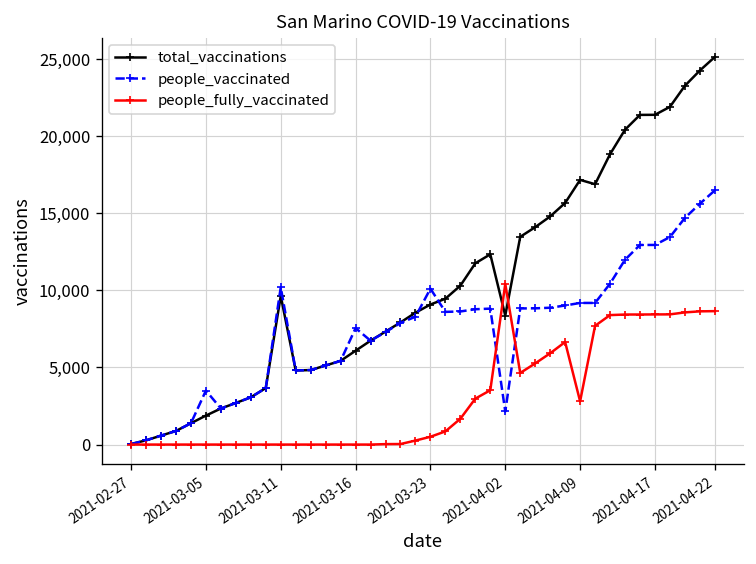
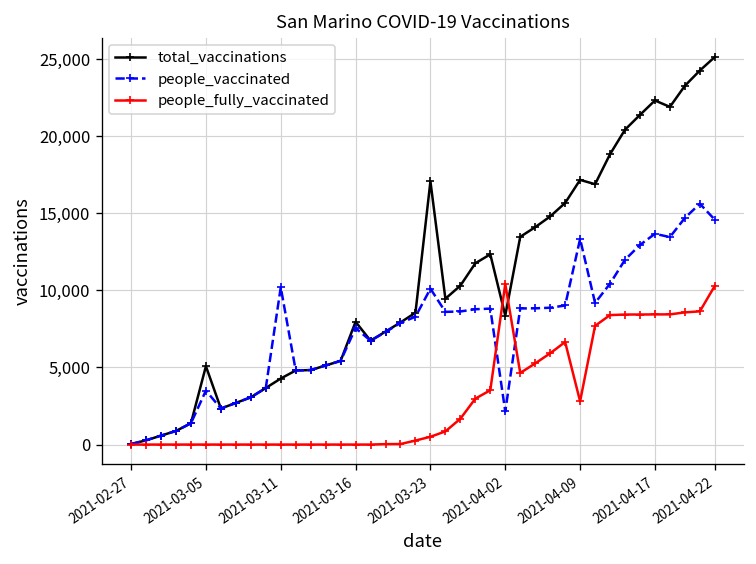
total_vaccinations, 2021-03-05: 1,900 -> 5,100
total_vaccinations, 2021-03-11: 9,600 -> 4,300
total_vaccinations, 2021-03-16: 6,100 -> 8,000
total_vaccinations, 2021-03-23: 9,100 -> 17,100
people_vaccinated, 2021-04-09: 9,200 -> 13,300
total_vaccinations, 2021-04-17: 21,400 -> 22,300
people_vaccinated, 2021-04-17: 12,900 -> 13,700
people_vaccinated, 2021-04-22: 16,500 -> 14,600
people_fully_vaccinated, 2021-04-22: 8,700 -> 10,300
